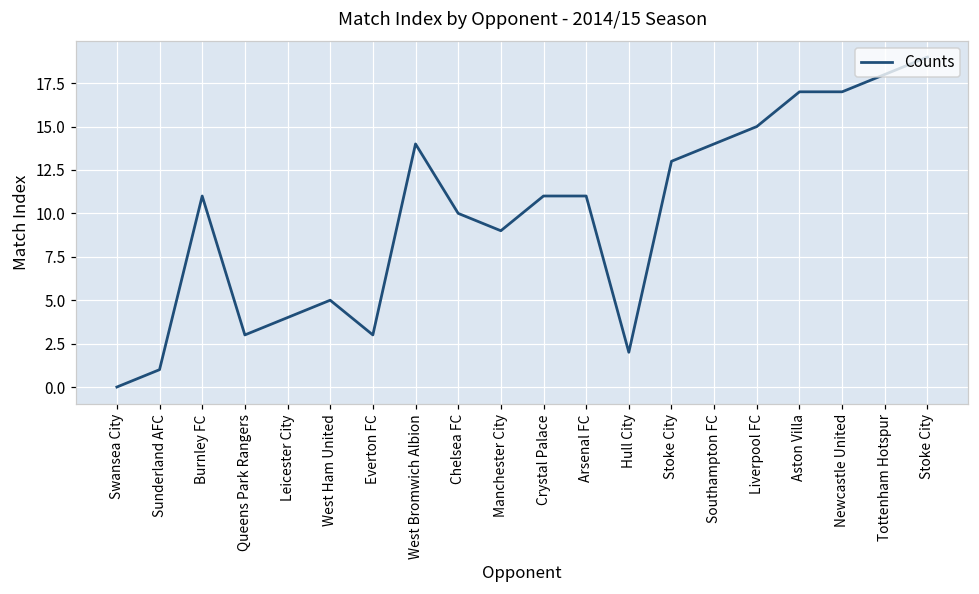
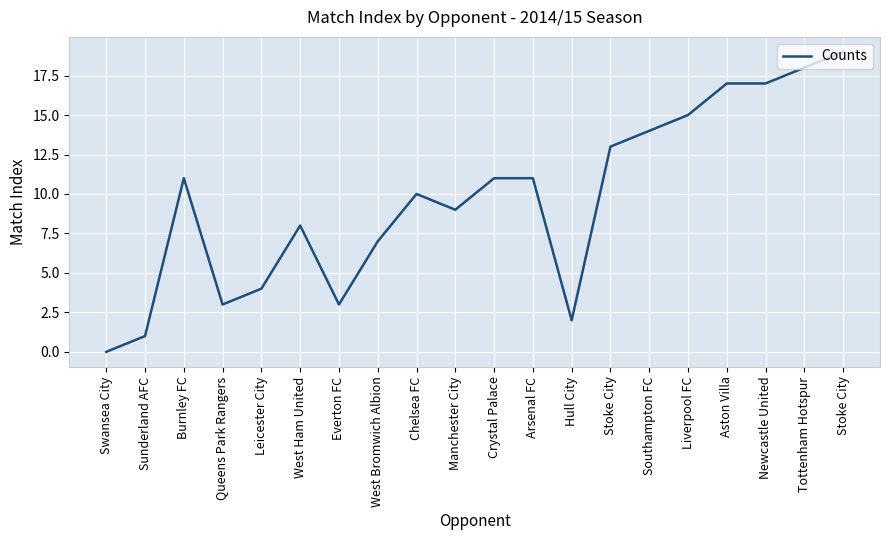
West Ham United: 5 -> 8
West Bromwich Albion: 14 -> 7
